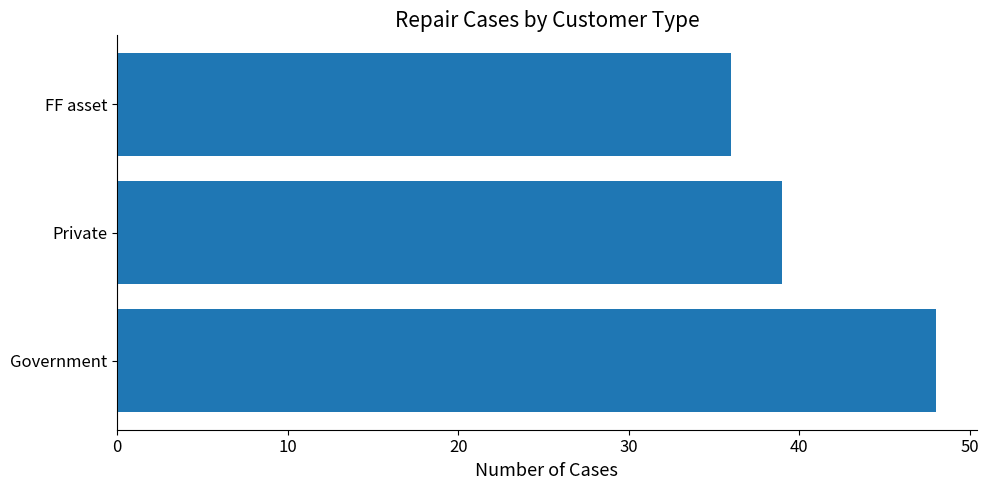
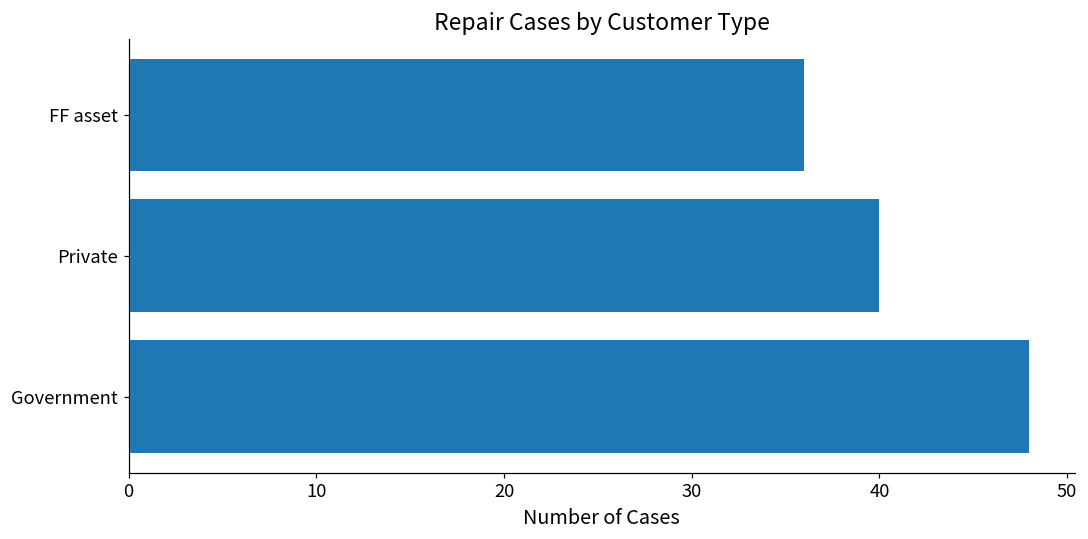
Private: 39 -> 40
